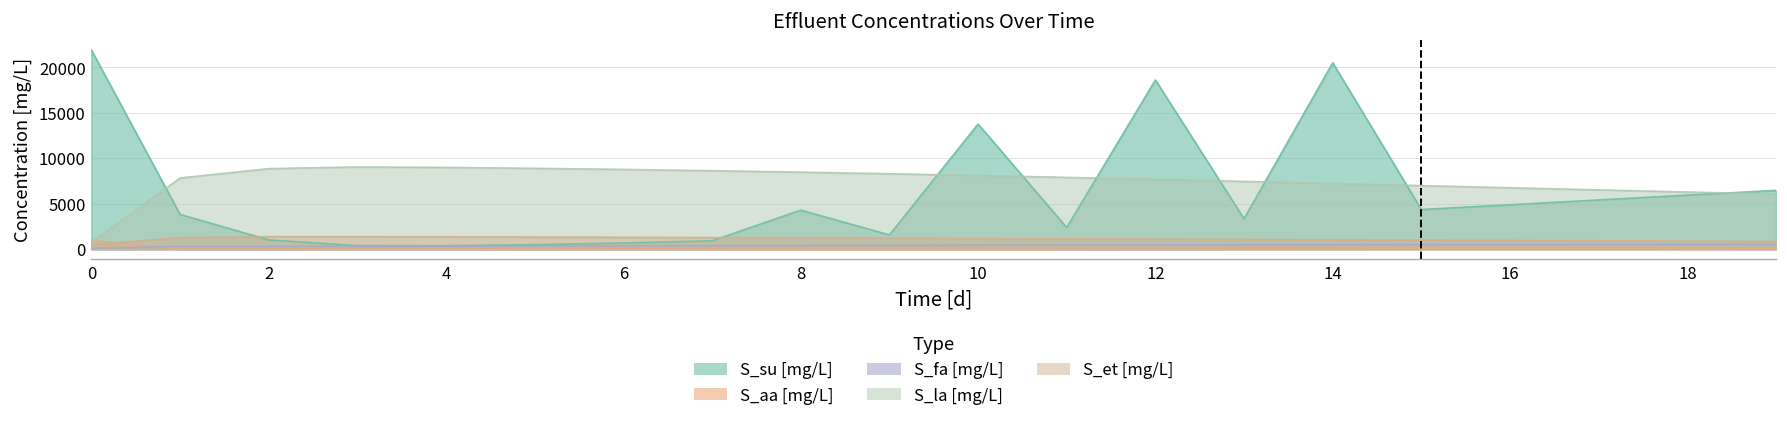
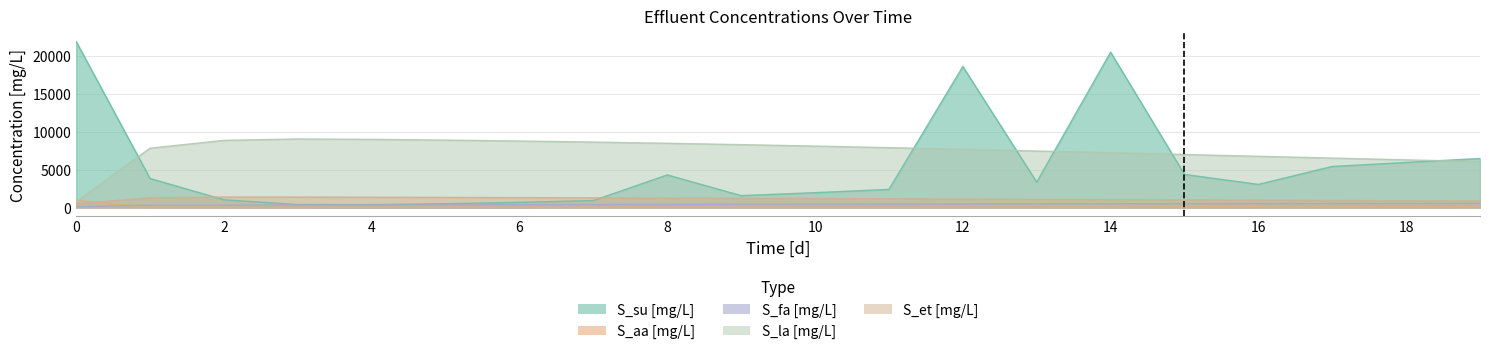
S_su [mg/L], 10: 14000 -> 2000
S_su [mg/L], 16: 5000 -> 3000
